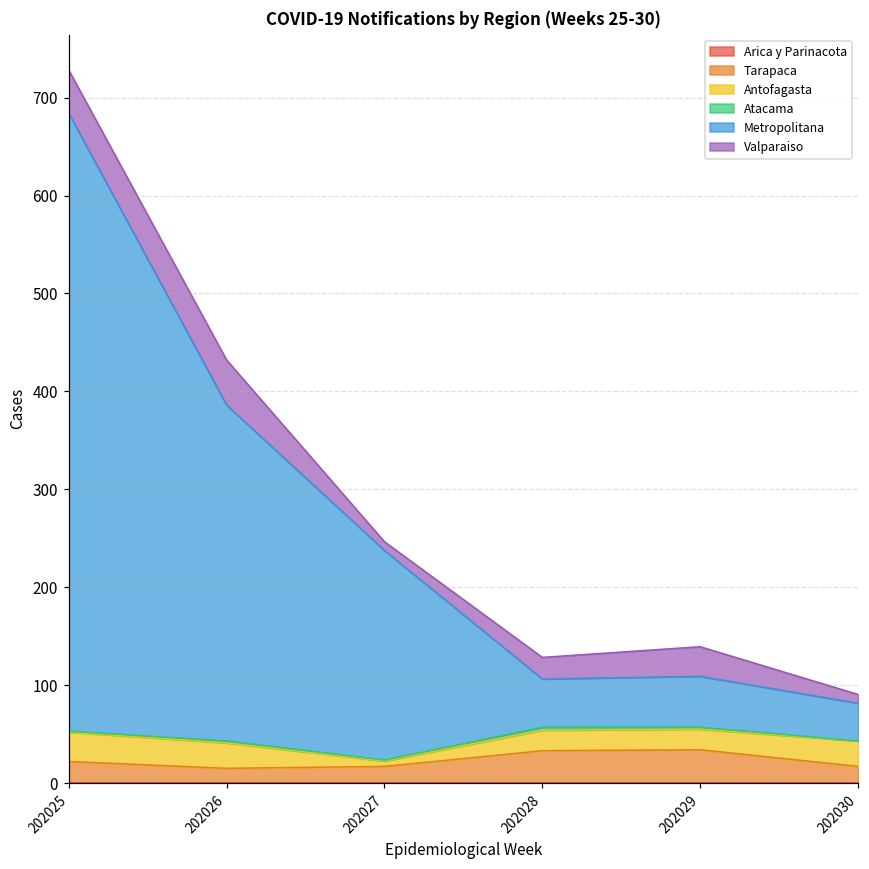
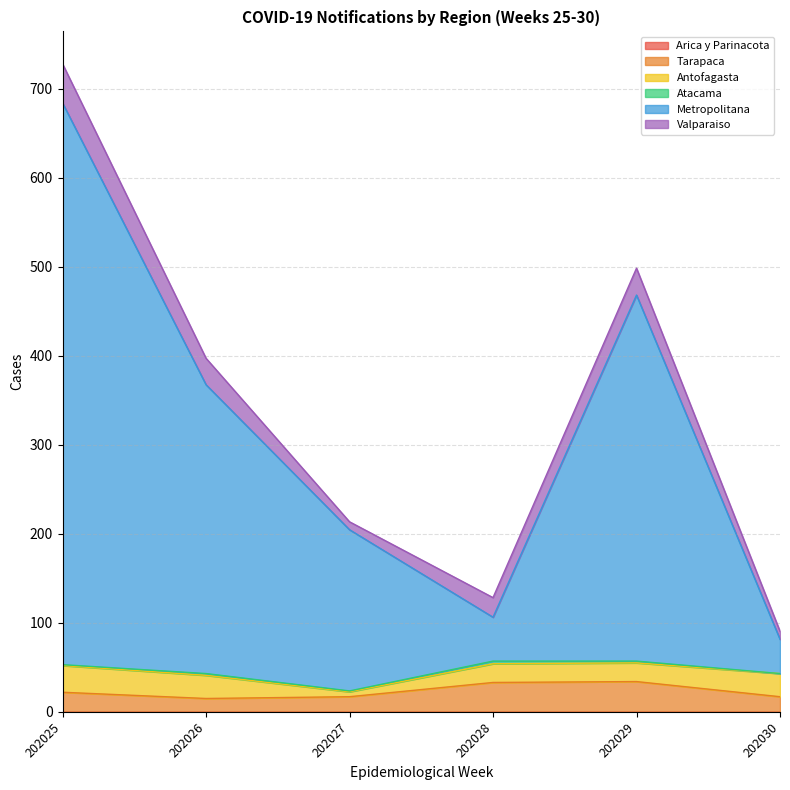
Metropolitana, 202026: 340 -> 320
Valparaiso, 202026: 50 -> 30
Metropolitana, 202027: 210 -> 180
Metropolitana, 202029: 50 -> 410
